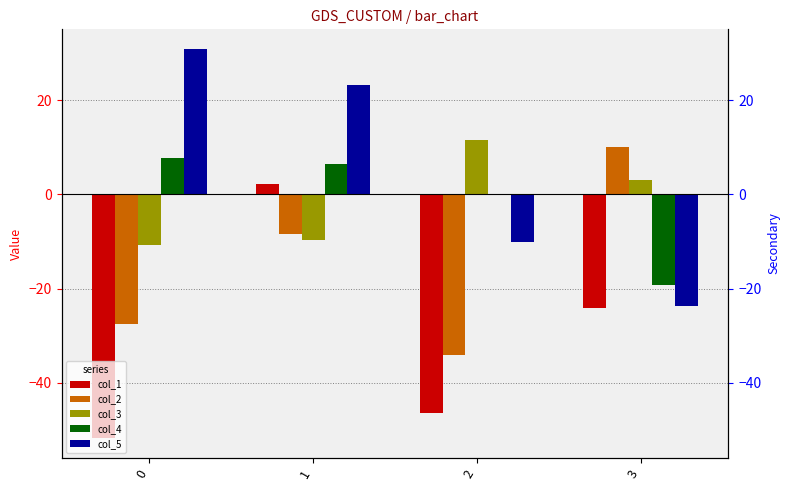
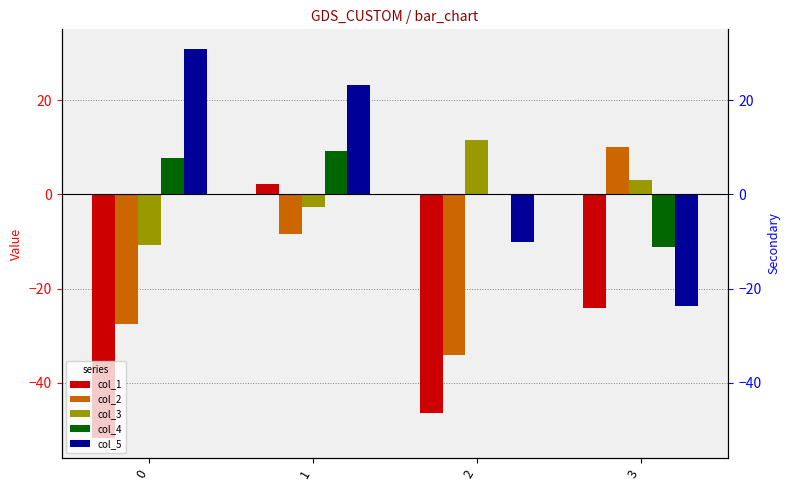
col_3, 1: -10 -> -3
col_4, 1: 6 -> 9
col_4, 3: -19 -> -11
